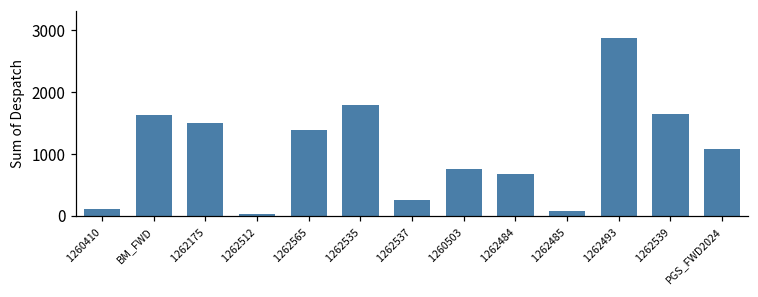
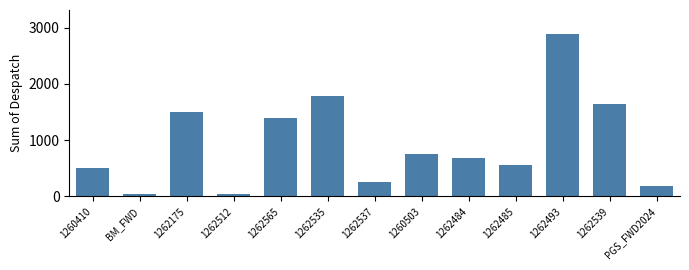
1260410: 100 -> 500
BM_FWD: 1600 -> 0
1262485: 100 -> 600
PGS_FWD2024: 1100 -> 200
